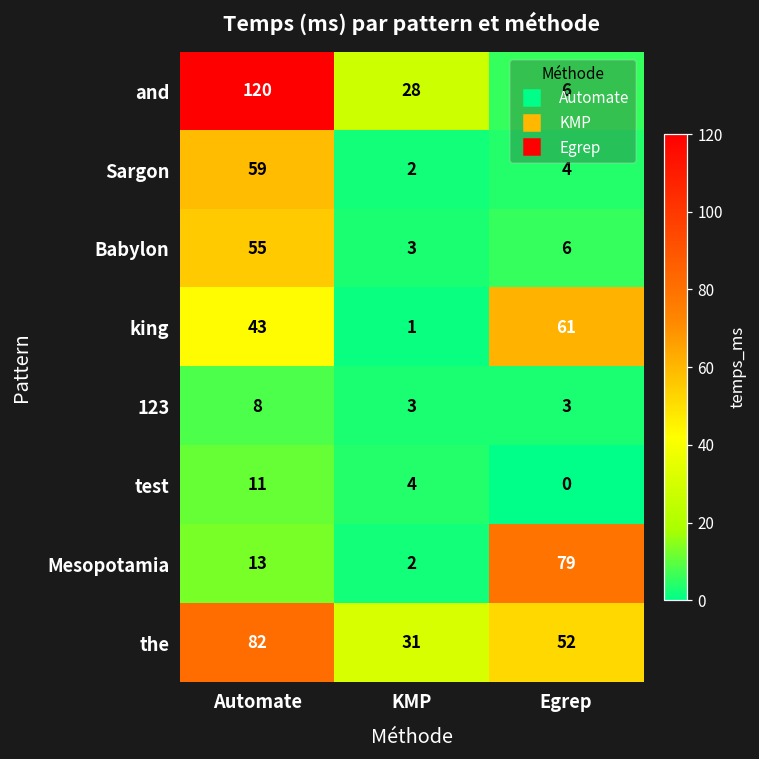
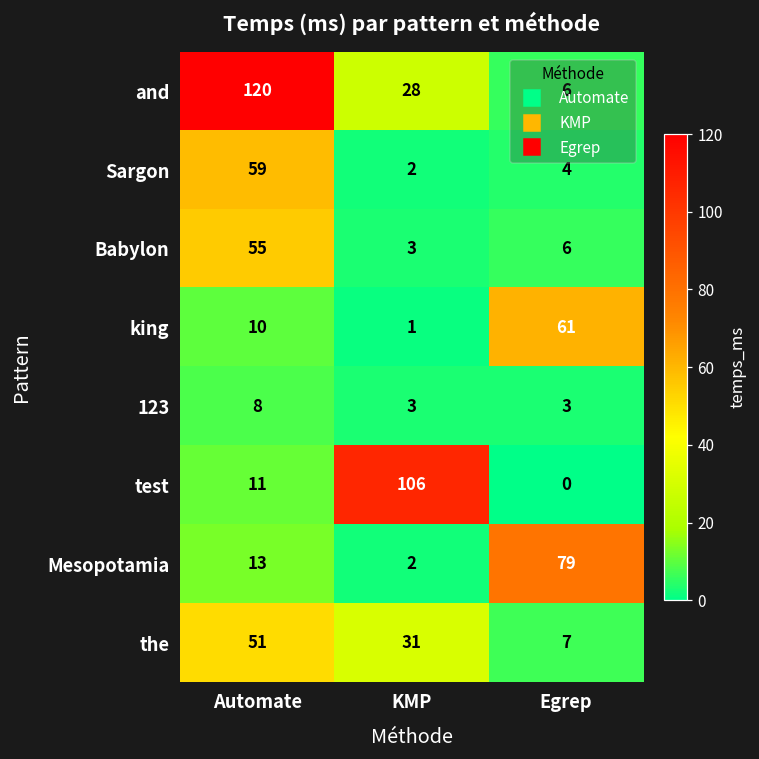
king, Automate: 43 -> 10
test, KMP: 4 -> 106
the, Automate: 82 -> 51
the, Egrep: 52 -> 7
